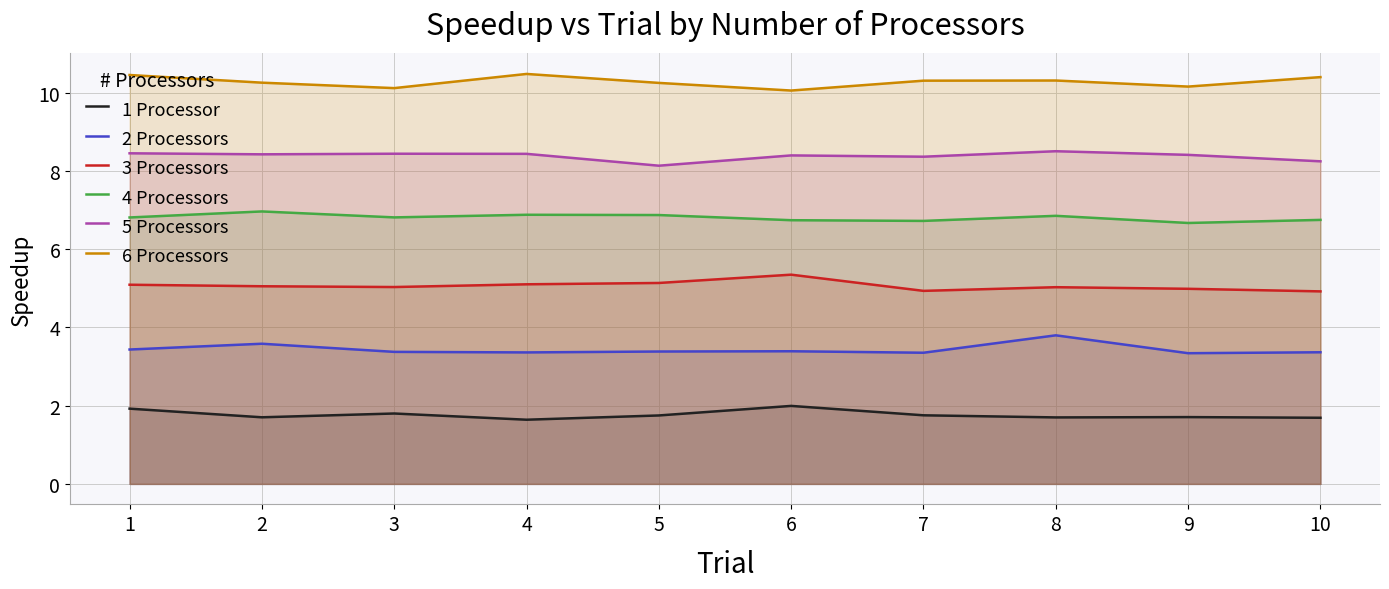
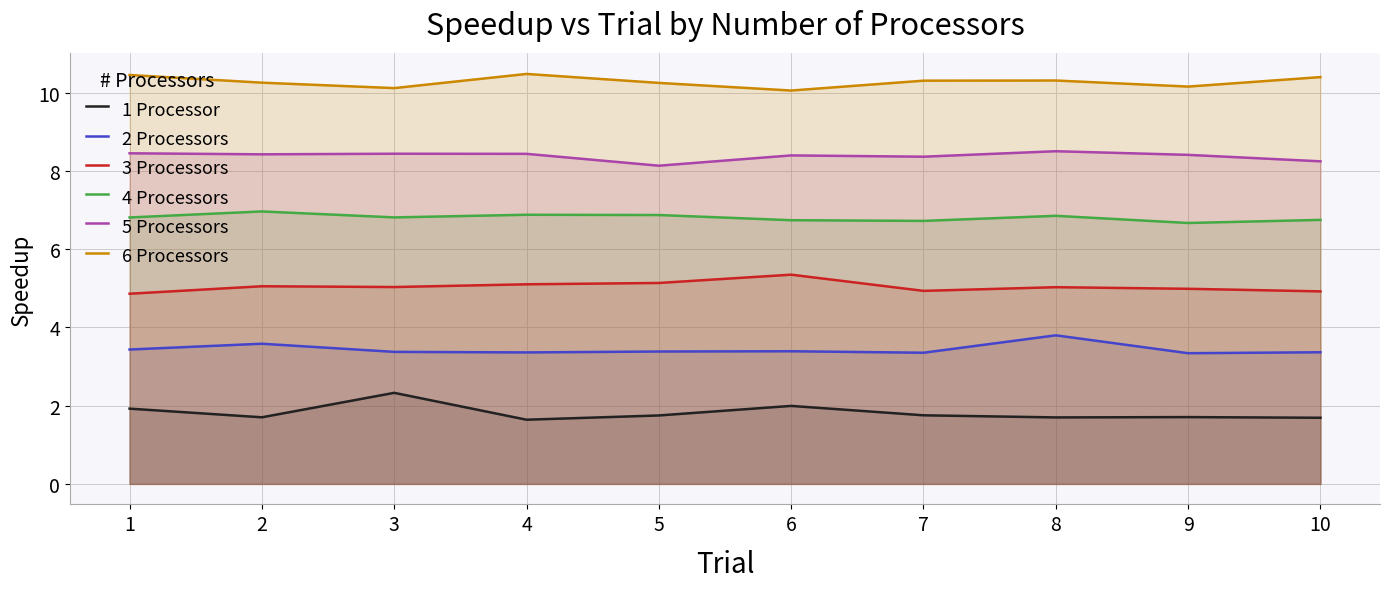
3 Processors, 1: 5.1 -> 4.9
1 Processor, 3: 1.8 -> 2.3
